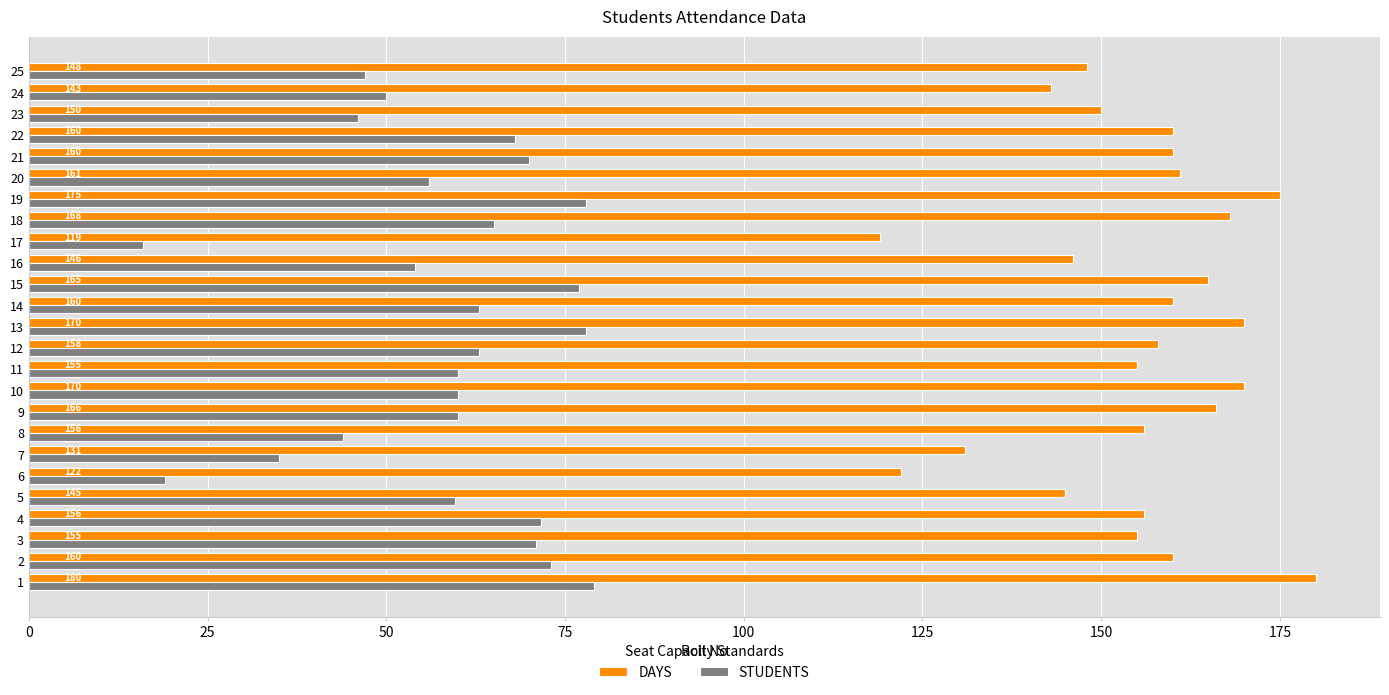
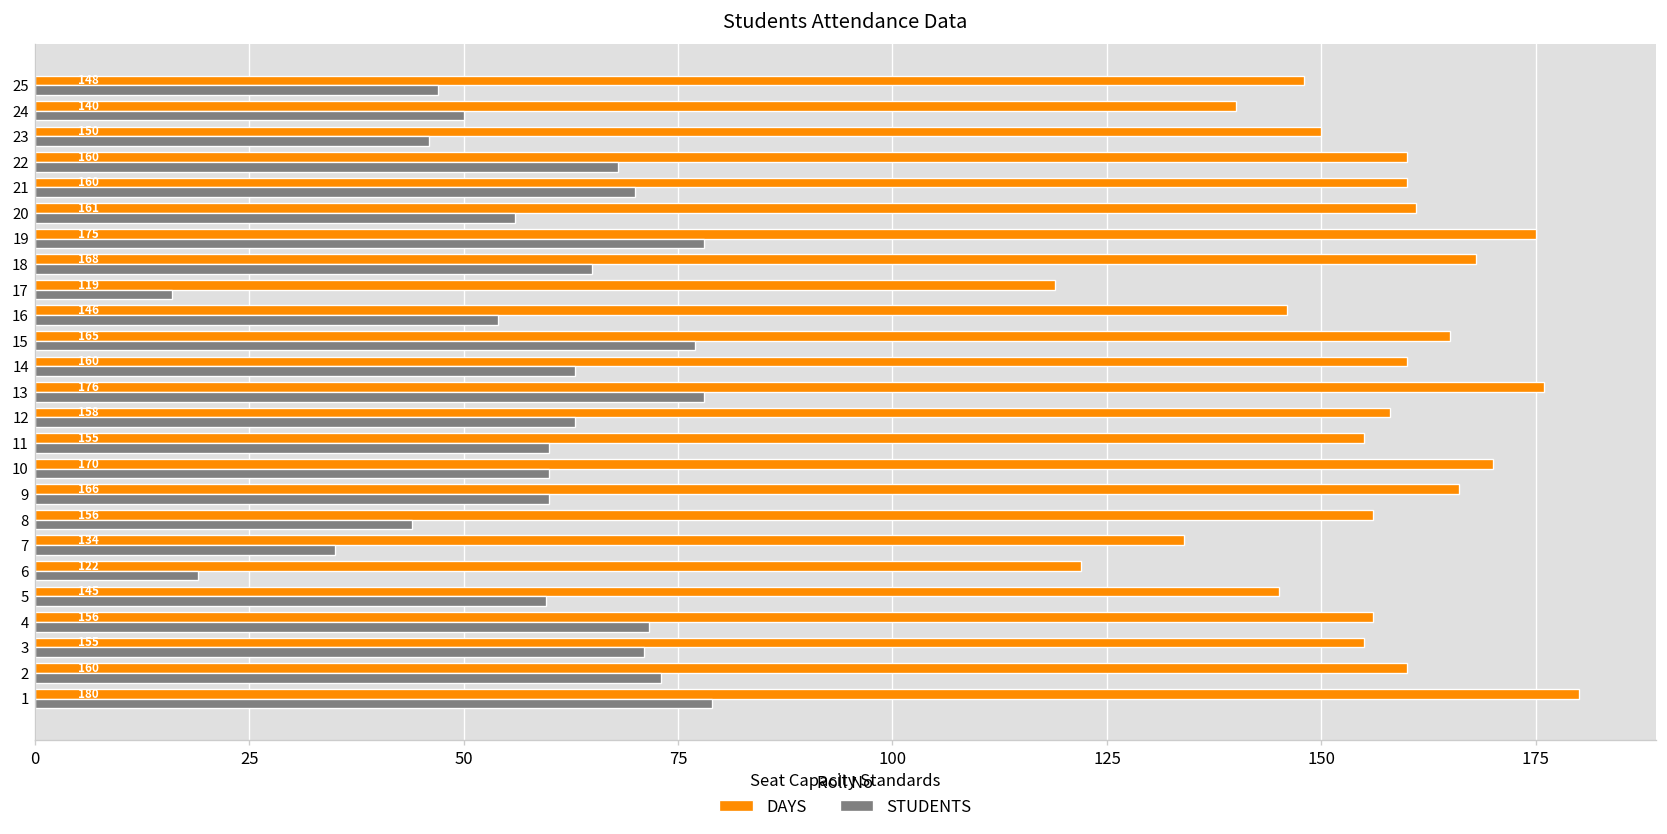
DAYS, 24: 143 -> 140
DAYS, 13: 170 -> 176
DAYS, 7: 131 -> 134
